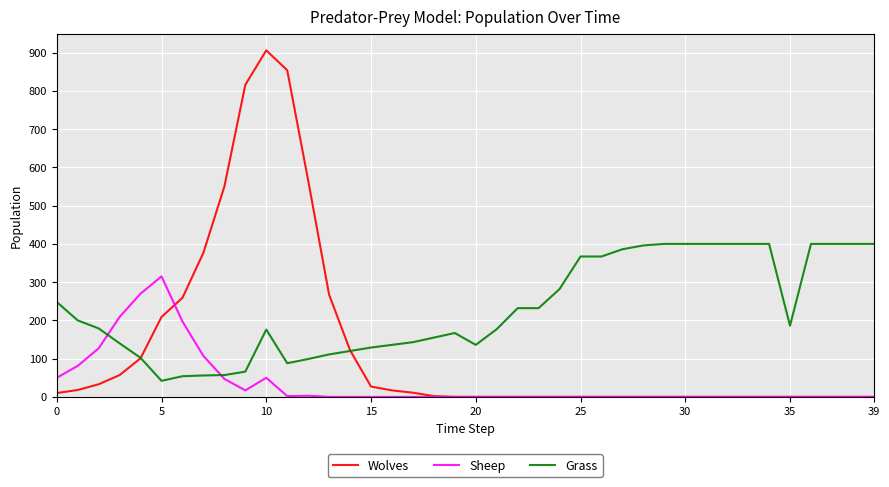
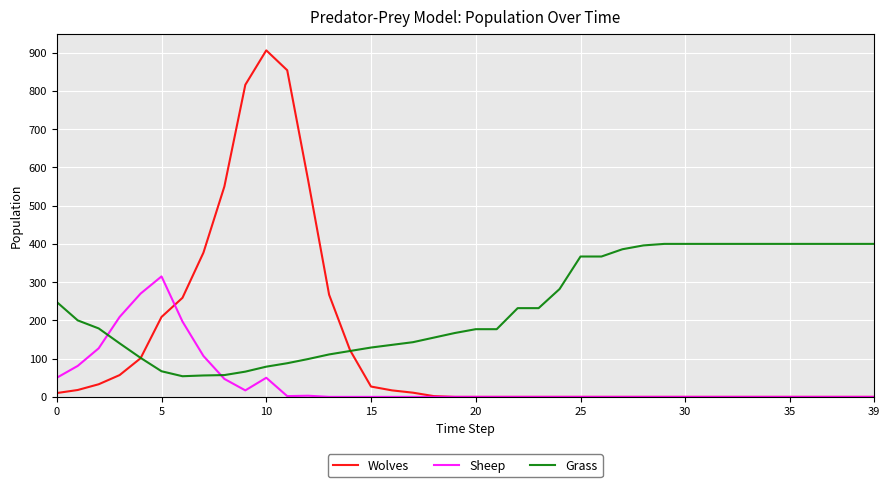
Grass, 5: 40 -> 70
Grass, 10: 180 -> 80
Grass, 20: 140 -> 180
Grass, 35: 190 -> 400
